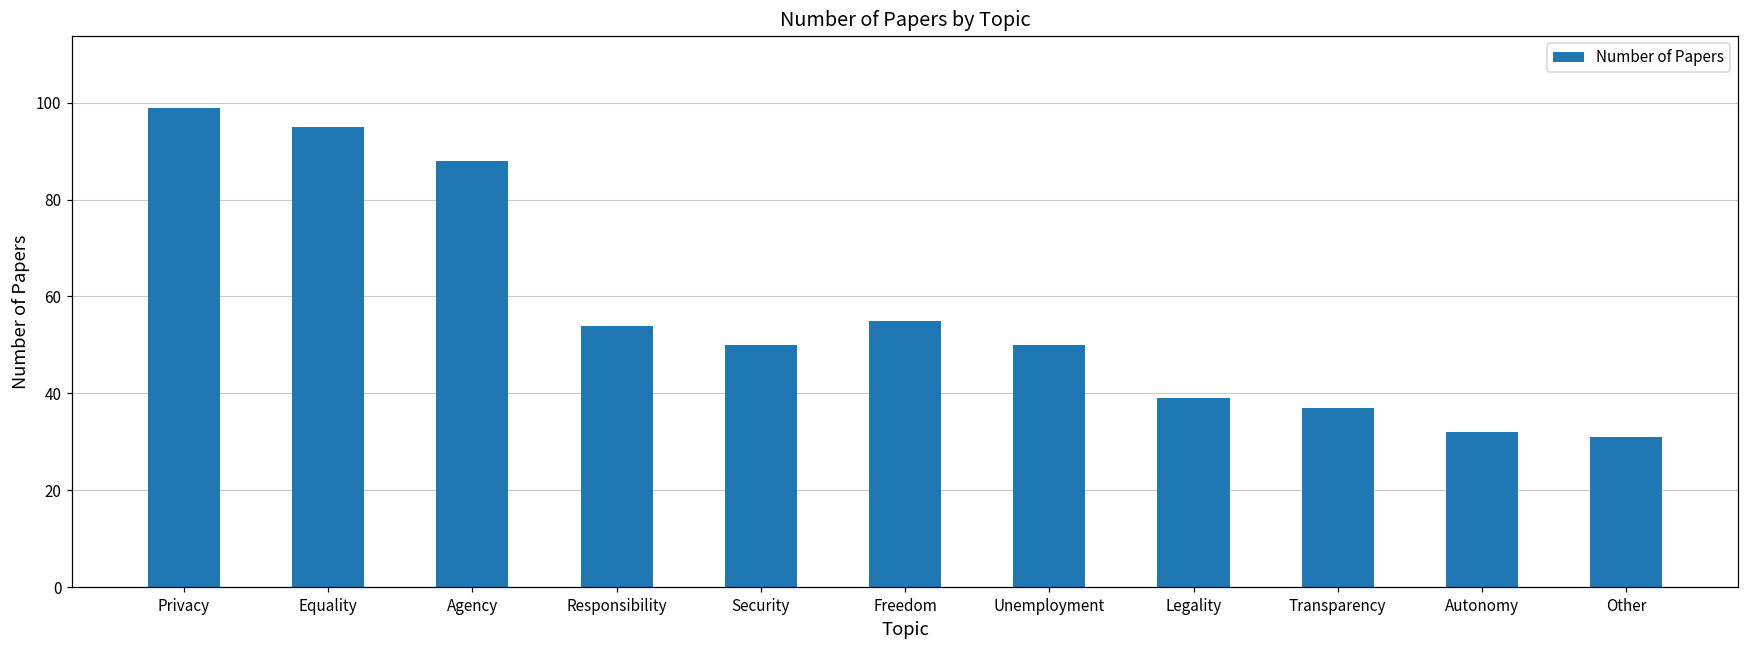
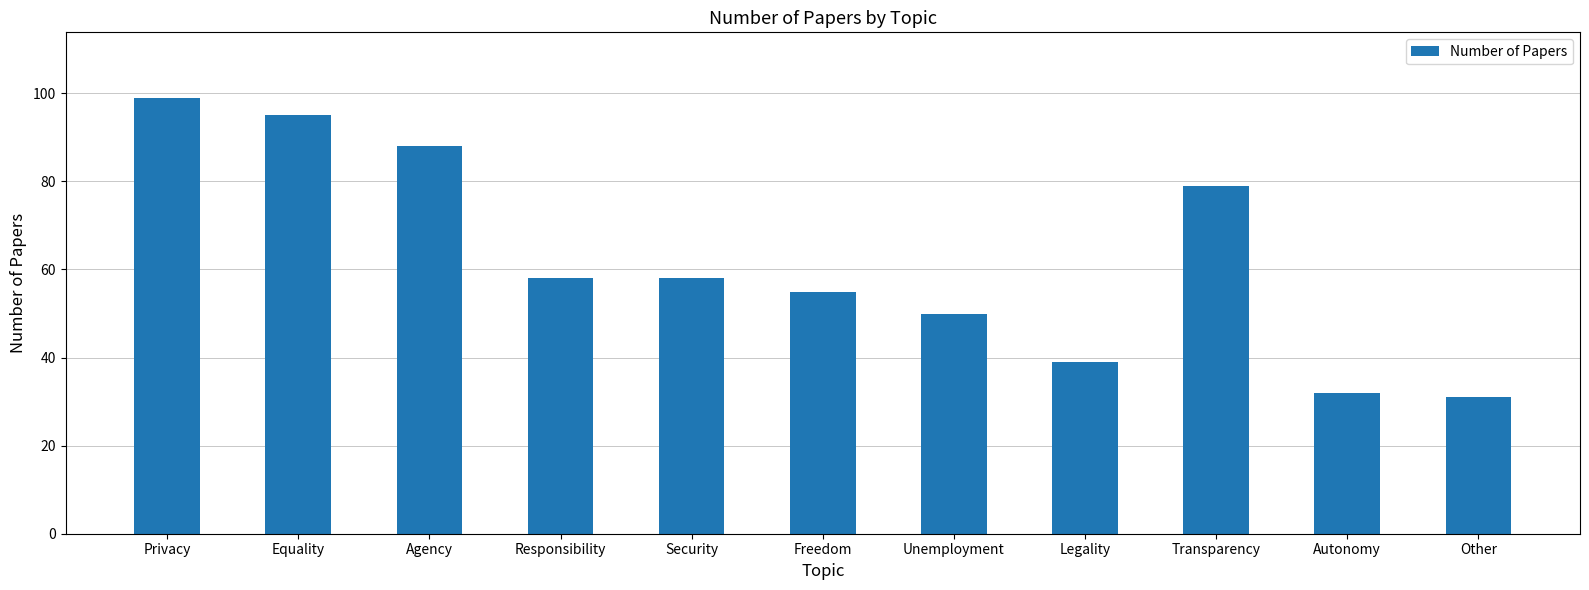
Responsibility: 54 -> 58
Security: 50 -> 58
Transparency: 37 -> 79
